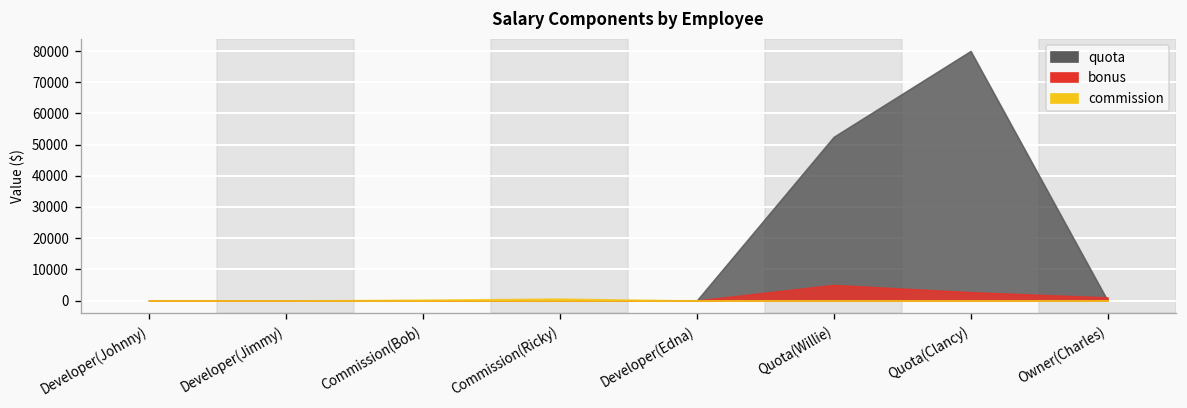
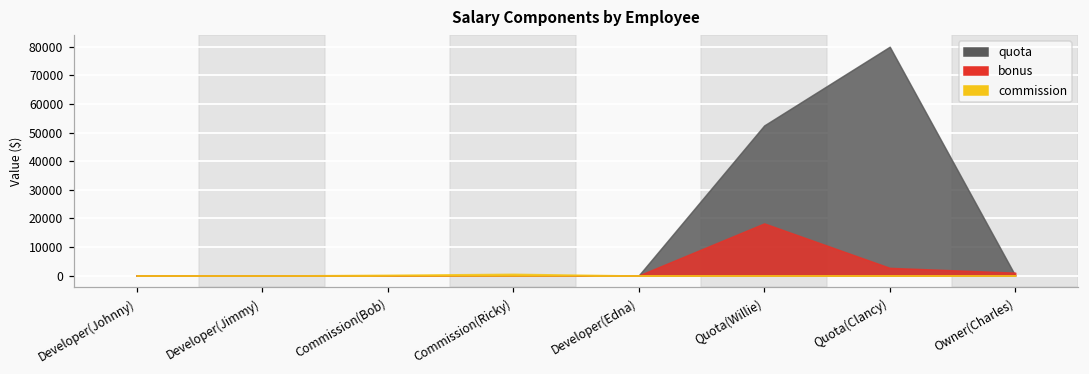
bonus, Quota(Willie): 5000 -> 18000
